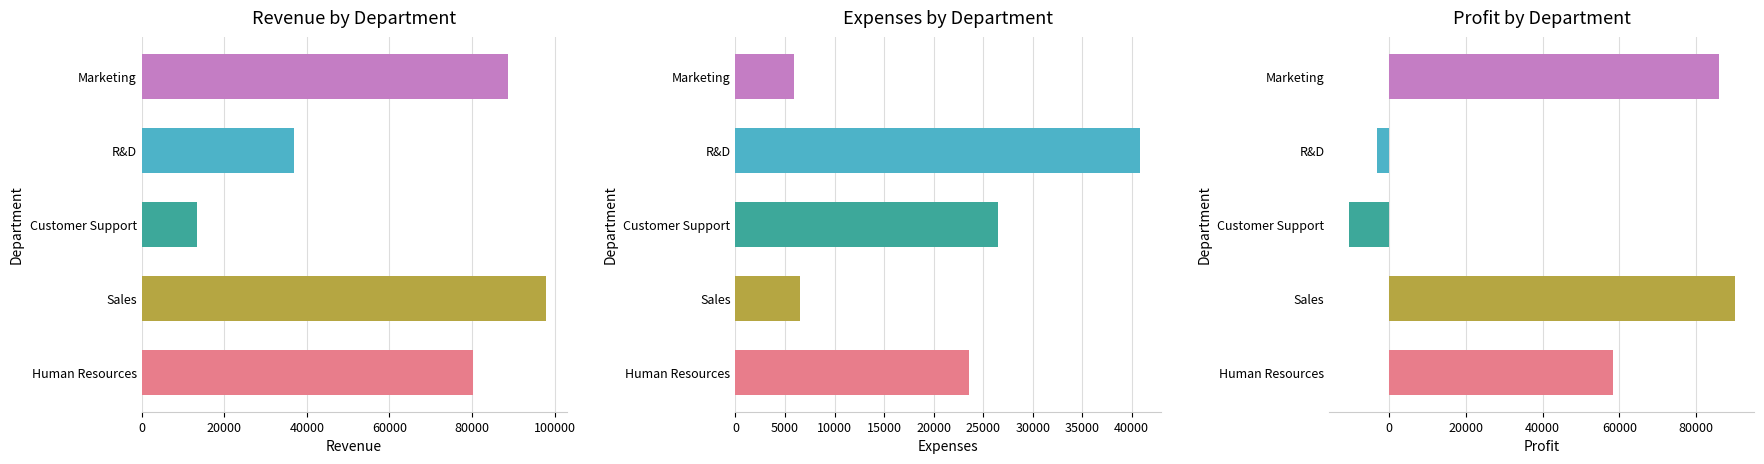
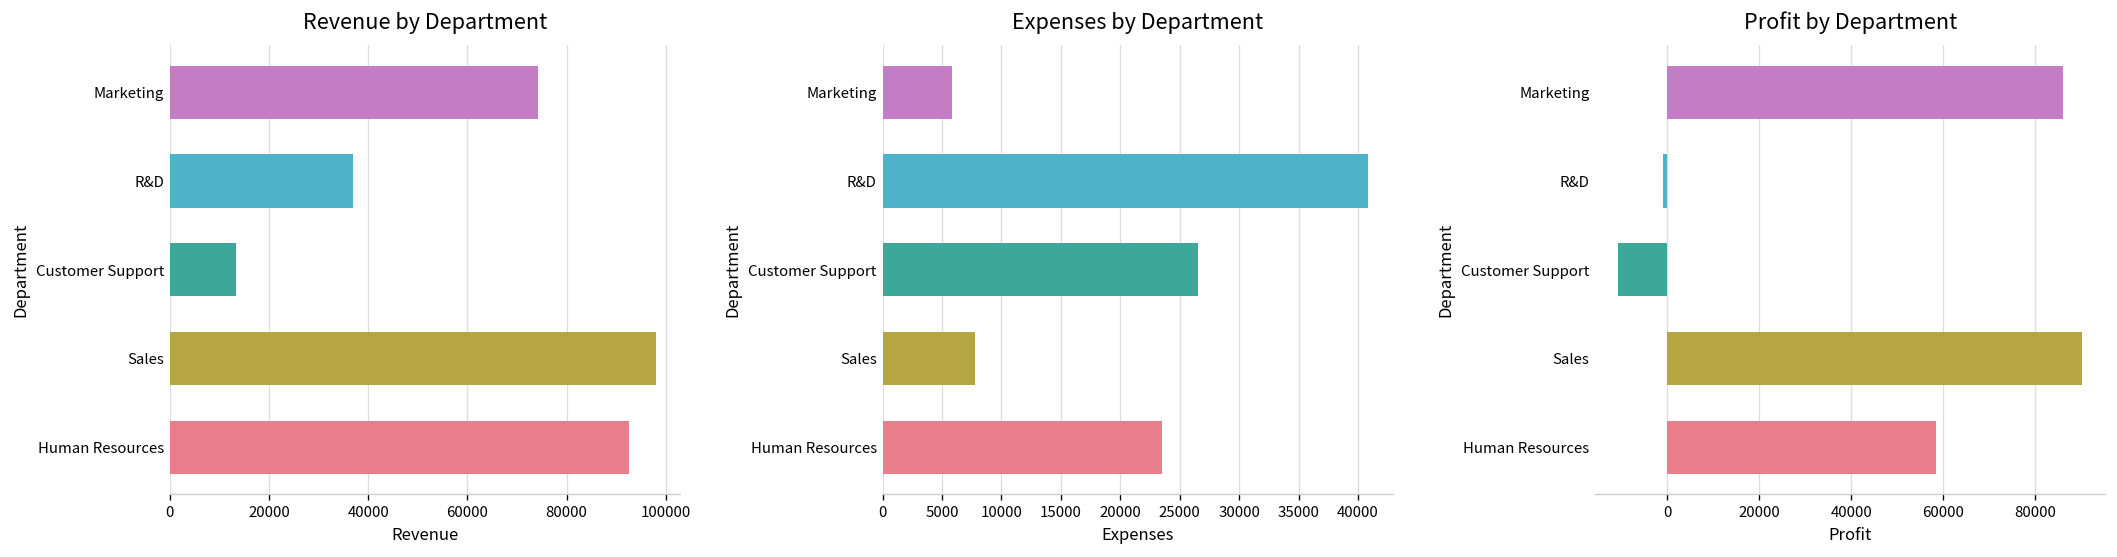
Revenue by Department, Marketing: 89000 -> 74000
Revenue by Department, Human Resources: 80000 -> 93000
Expenses by Department, Sales: 7000 -> 8000
Profit by Department, R&D: -3000 -> -1000
